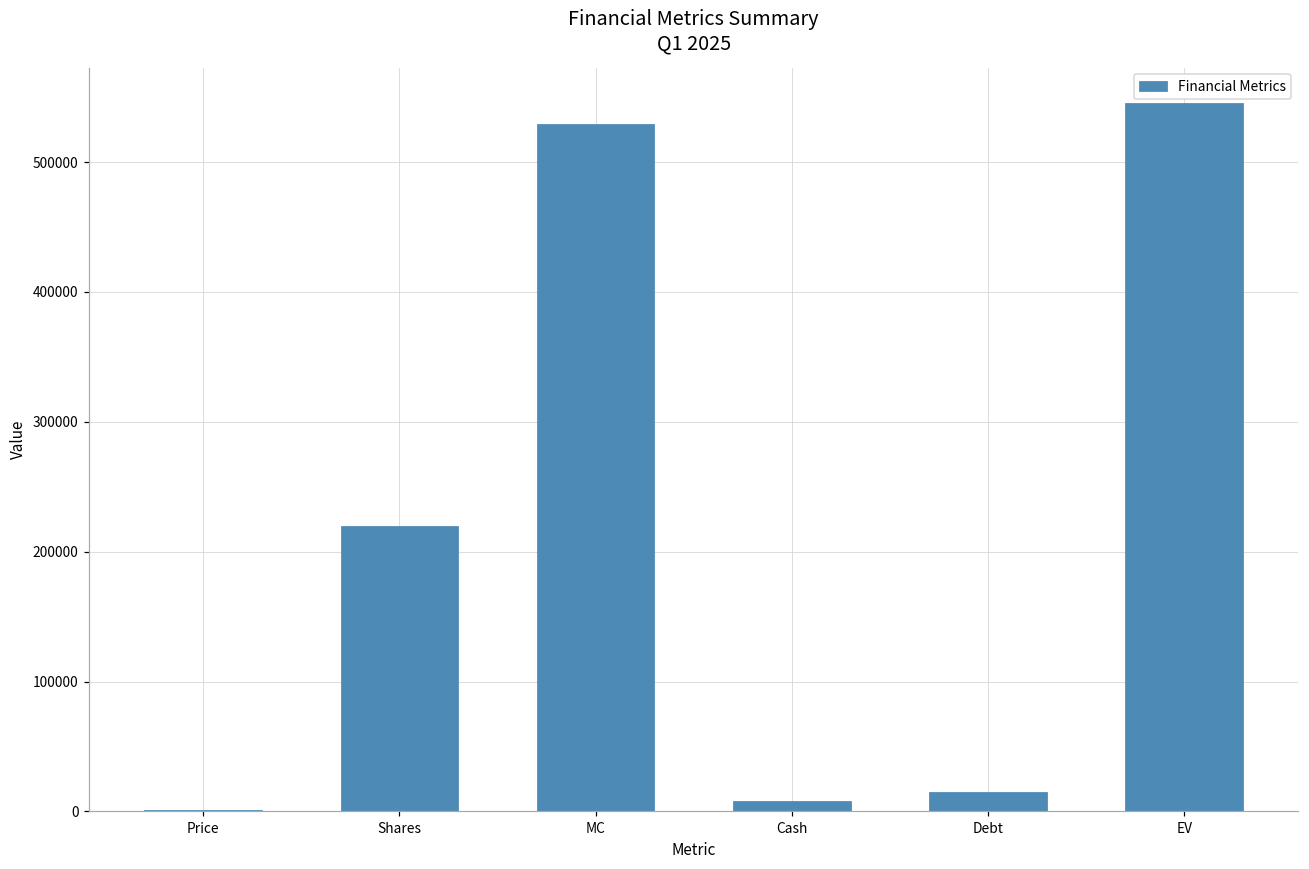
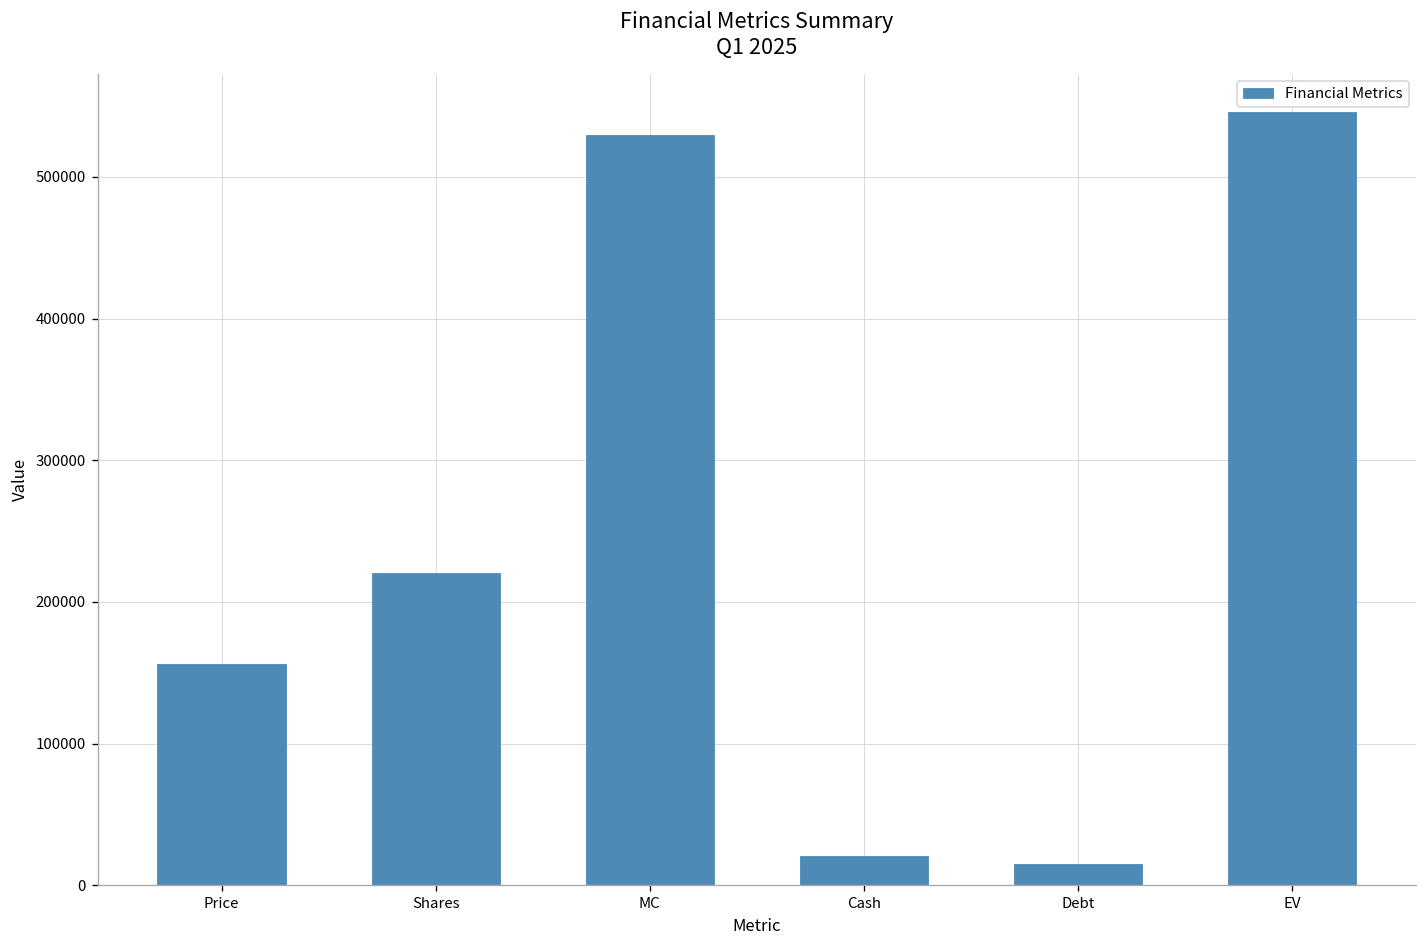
Price: 1000 -> 156000
Cash: 8000 -> 20000
